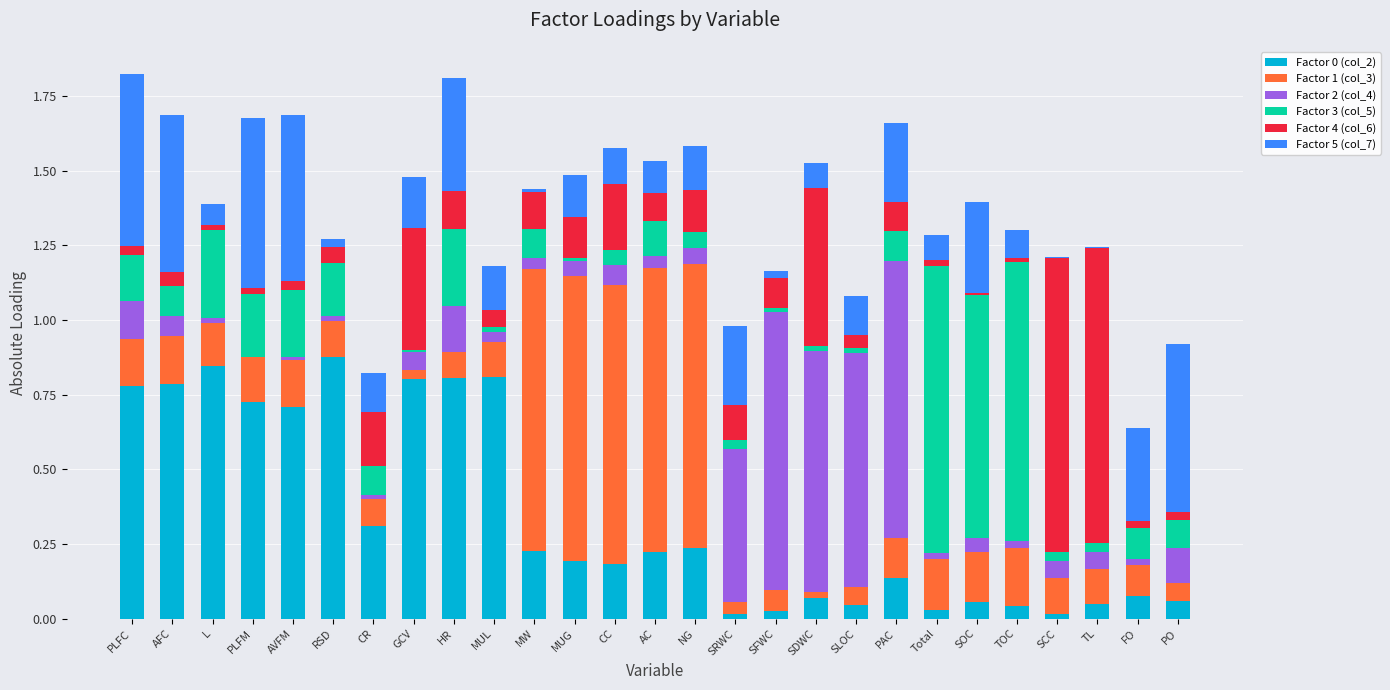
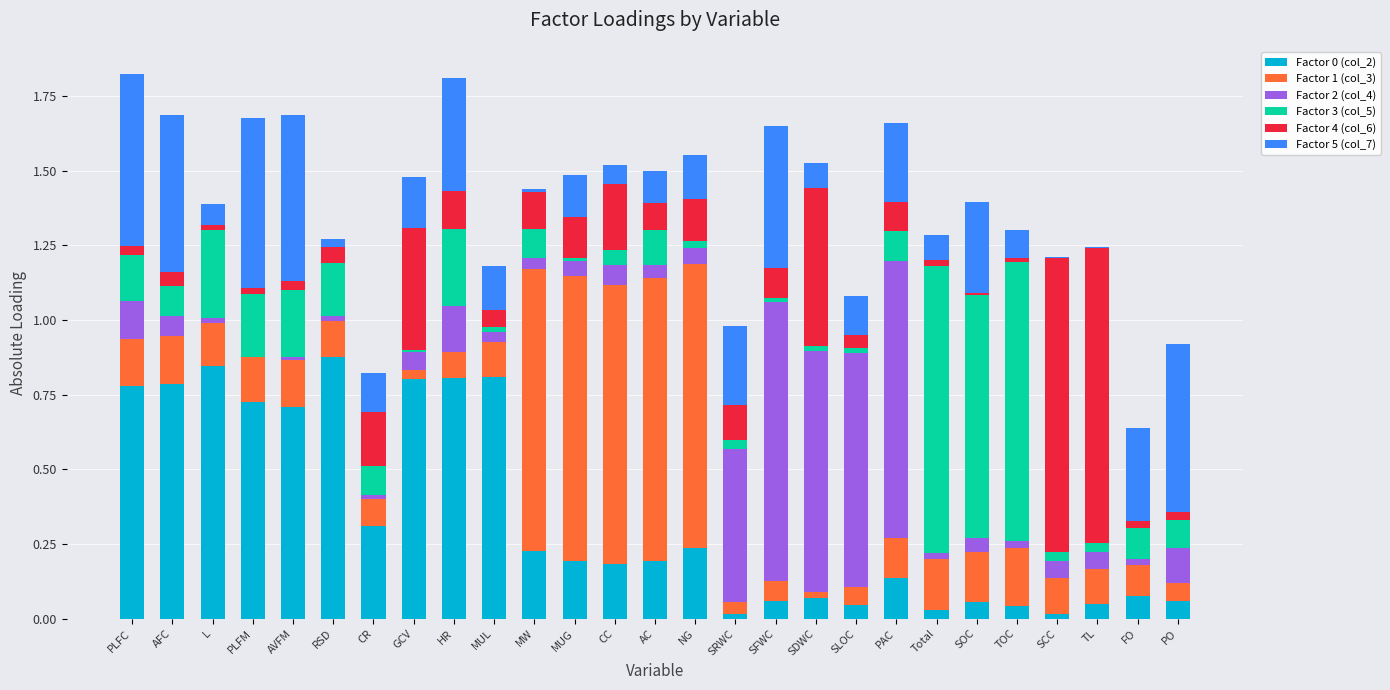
Factor 5 (col_7), CC: 0.12 -> 0.06
Factor 0 (col_2), AC: 0.22 -> 0.19
Factor 3 (col_5), NG: 0.05 -> 0.02
Factor 0 (col_2), SFWC: 0.03 -> 0.06
Factor 5 (col_7), SFWC: 0.02 -> 0.47
